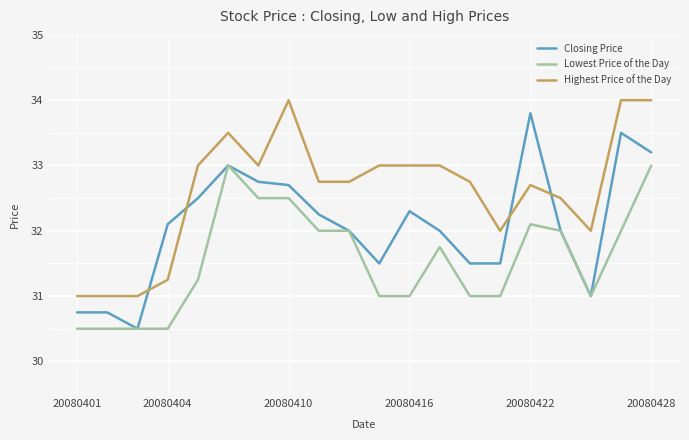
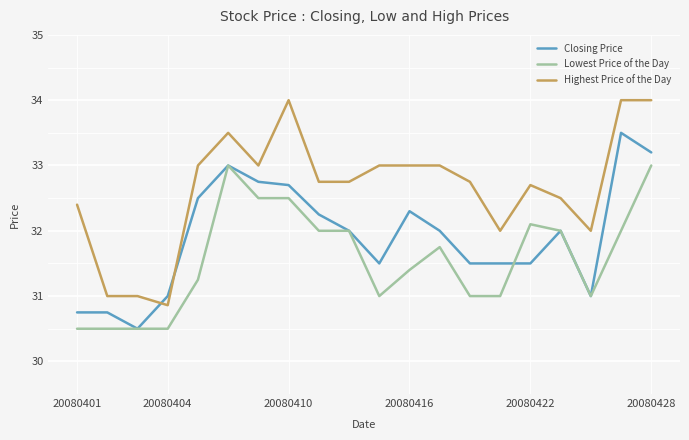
Highest Price of the Day, 20080401: 31.0 -> 32.4
Closing Price, 20080404: 32.1 -> 31.0
Highest Price of the Day, 20080404: 31.3 -> 30.9
Lowest Price of the Day, 20080416: 31.0 -> 31.4
Closing Price, 20080422: 33.8 -> 31.5
